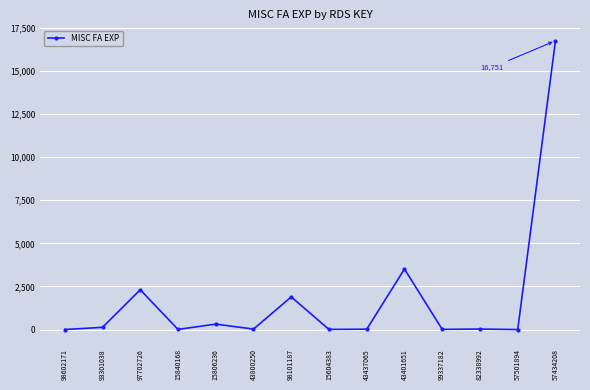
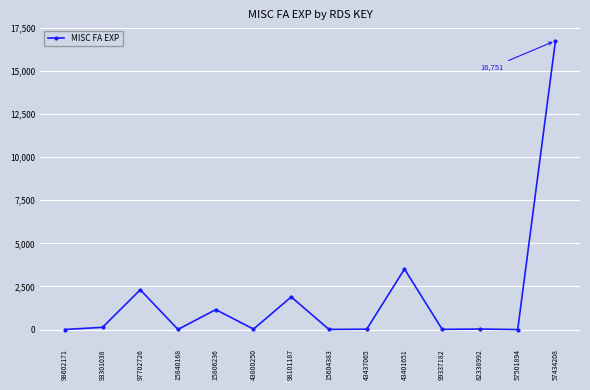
15806236: 300 -> 1,200
